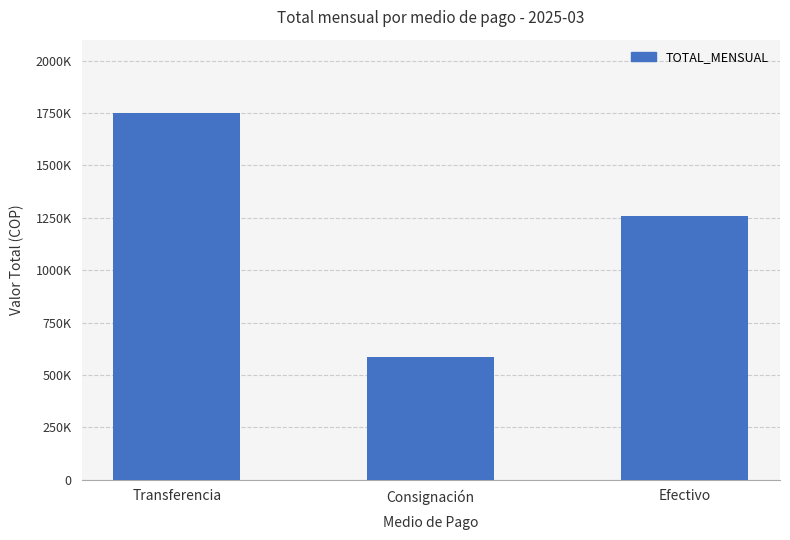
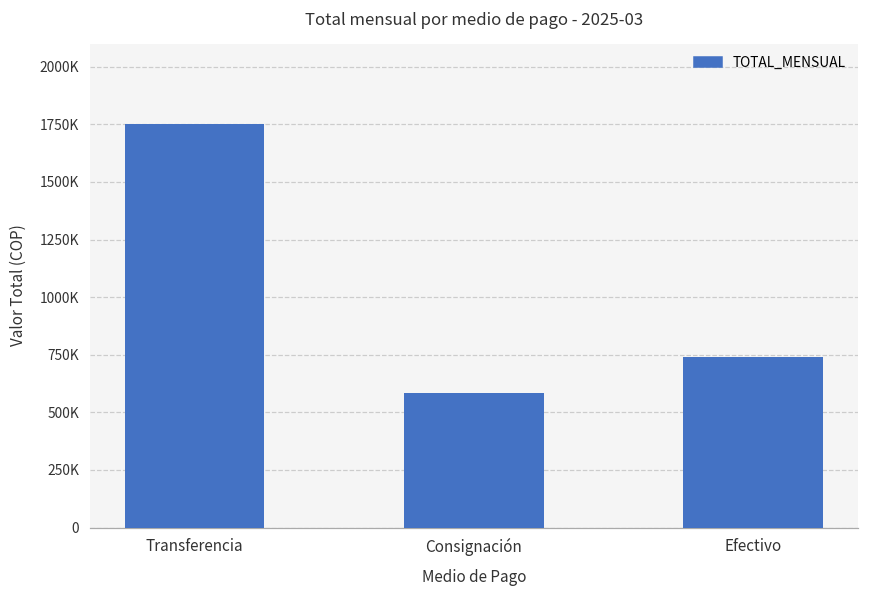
Efectivo: 1260000 -> 740000
